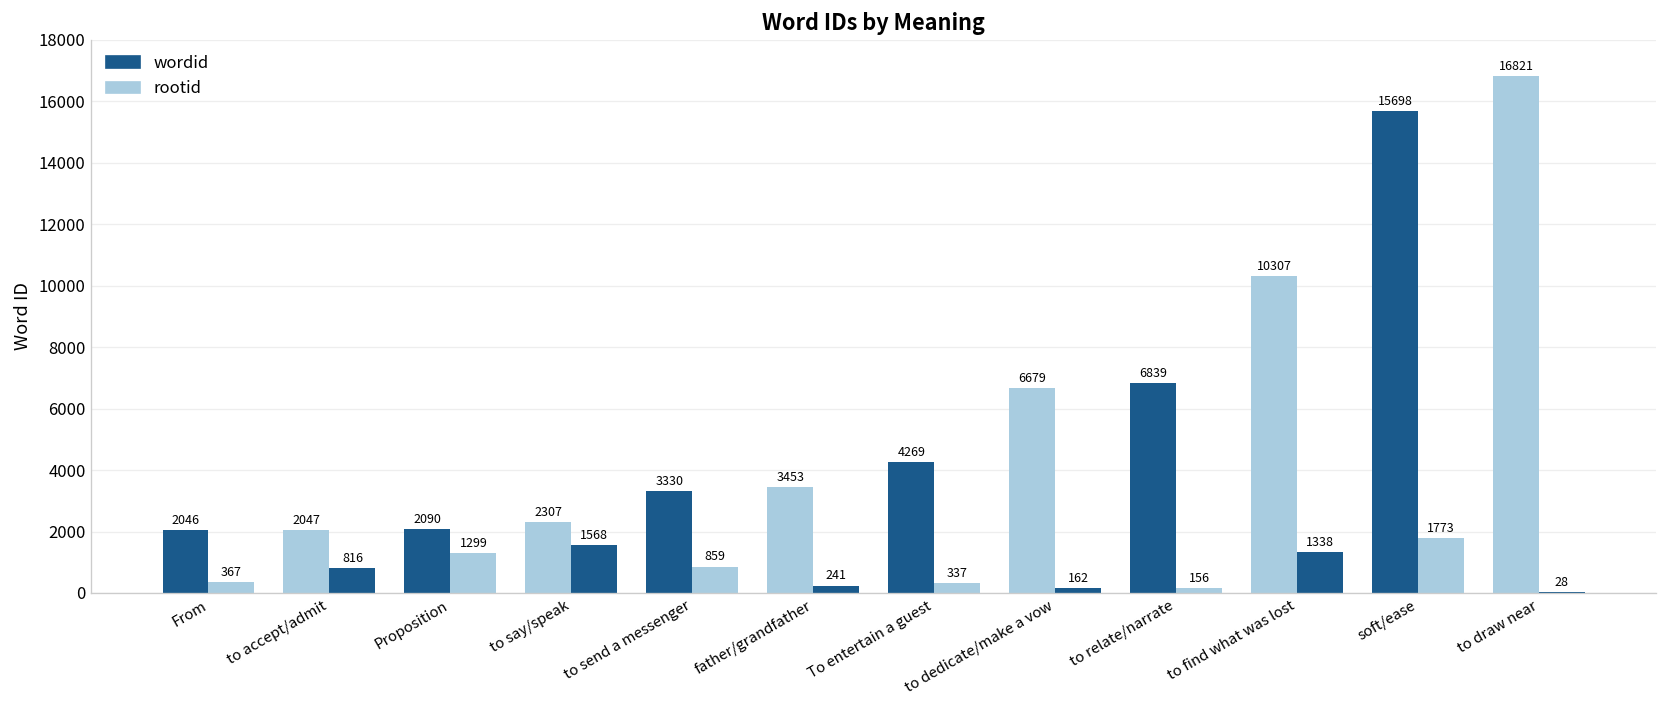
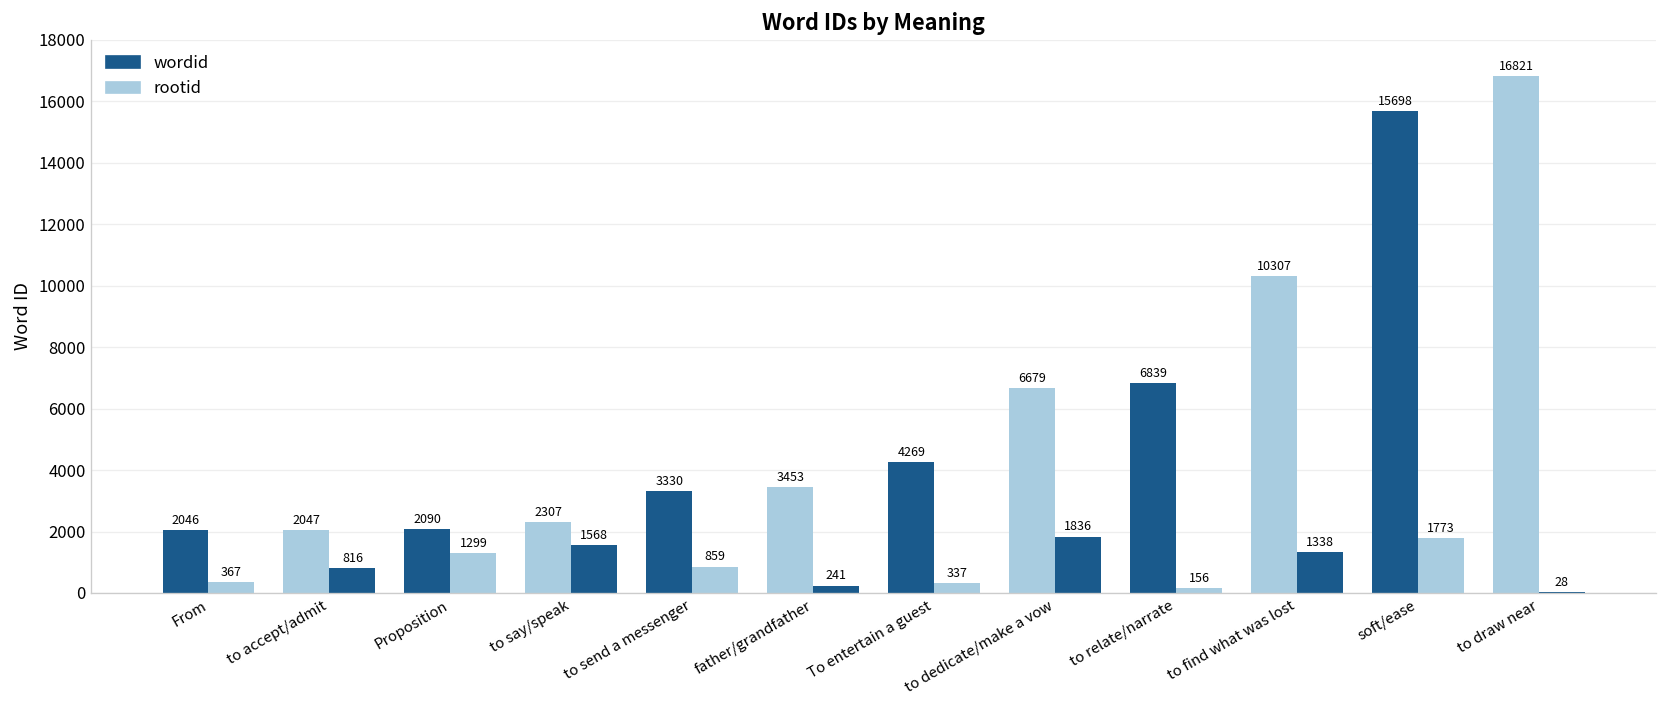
rootid, to dedicate/make a vow: 162 -> 1836
